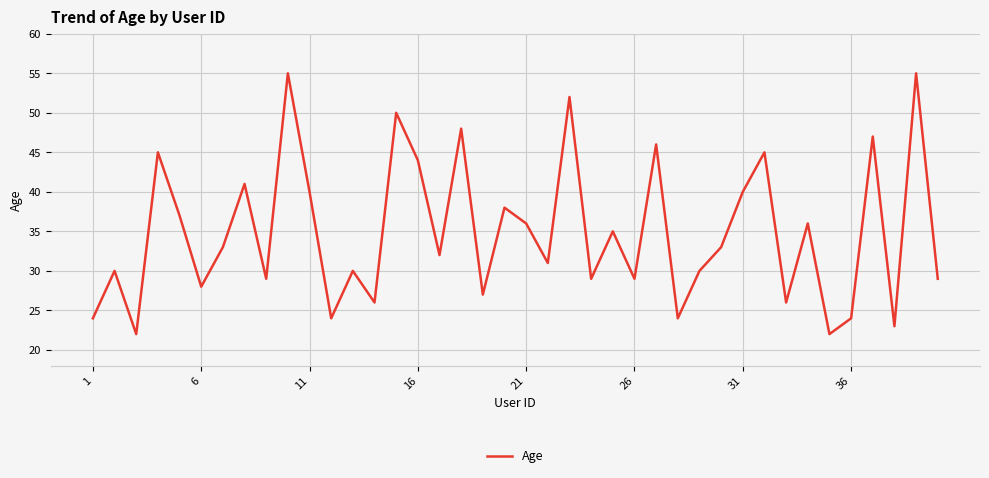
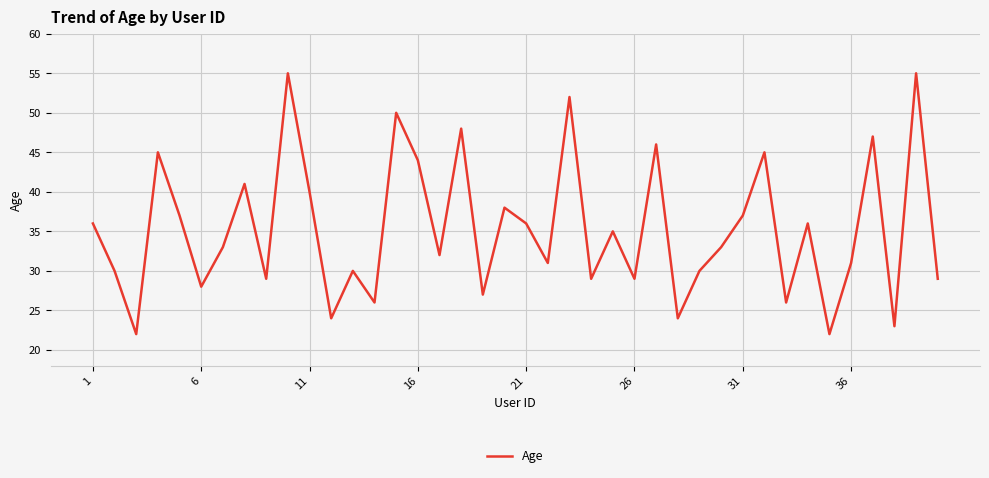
1: 24 -> 36
31: 40 -> 37
36: 24 -> 31
